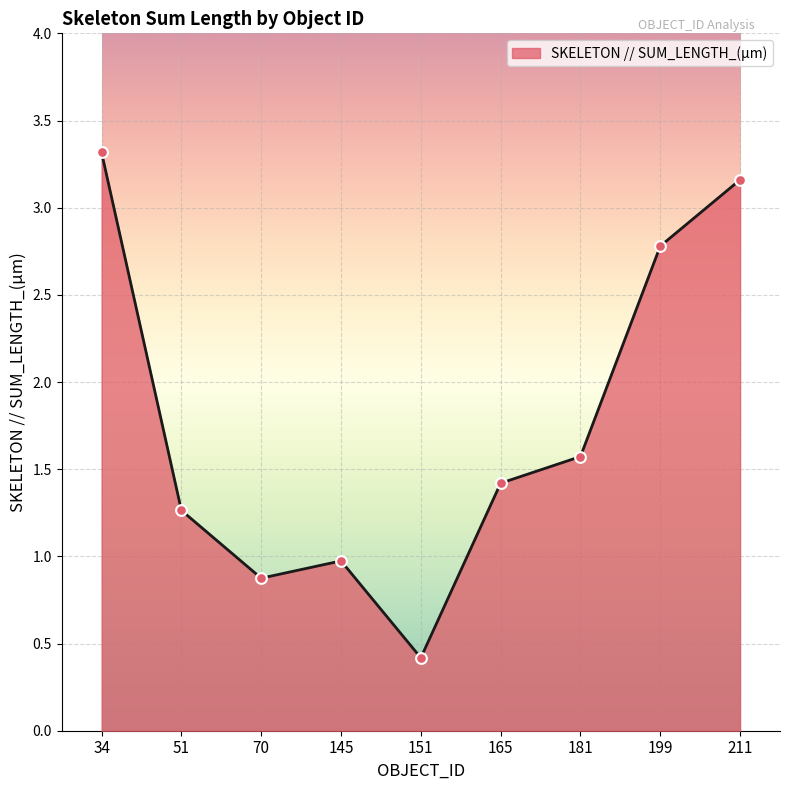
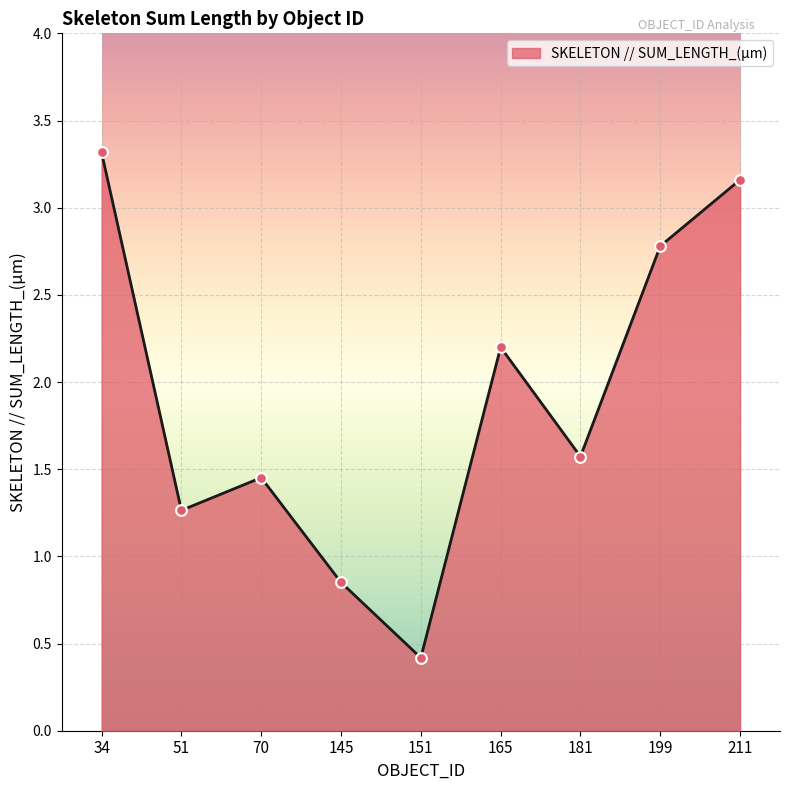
70: 0.87 -> 1.45
145: 0.97 -> 0.85
165: 1.42 -> 2.20
